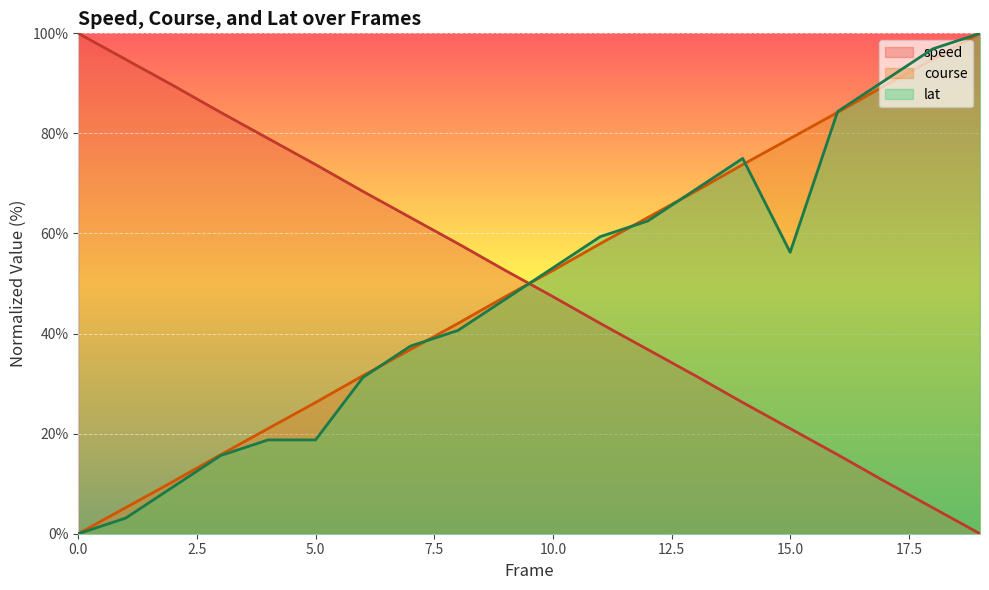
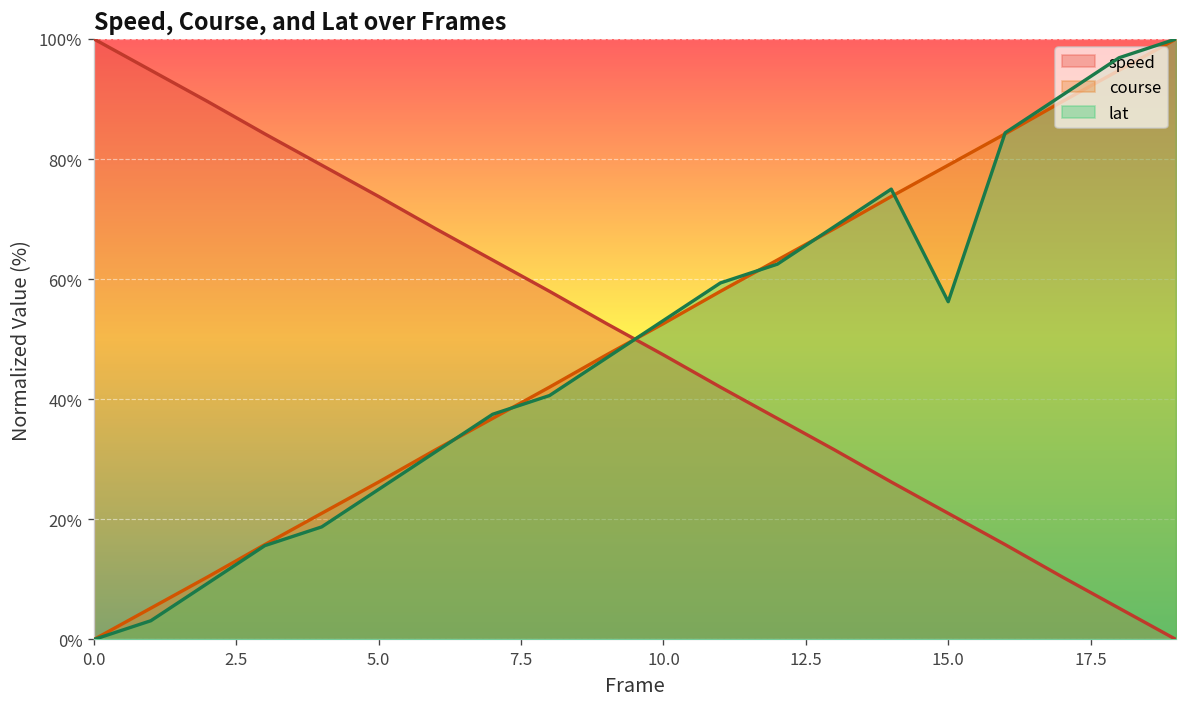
lat, 5.0: 19% -> 25%
